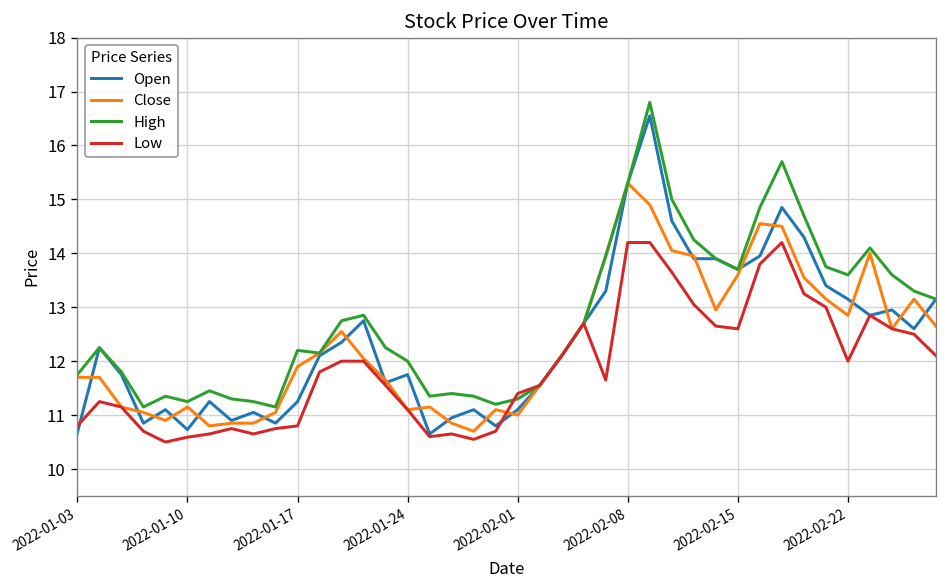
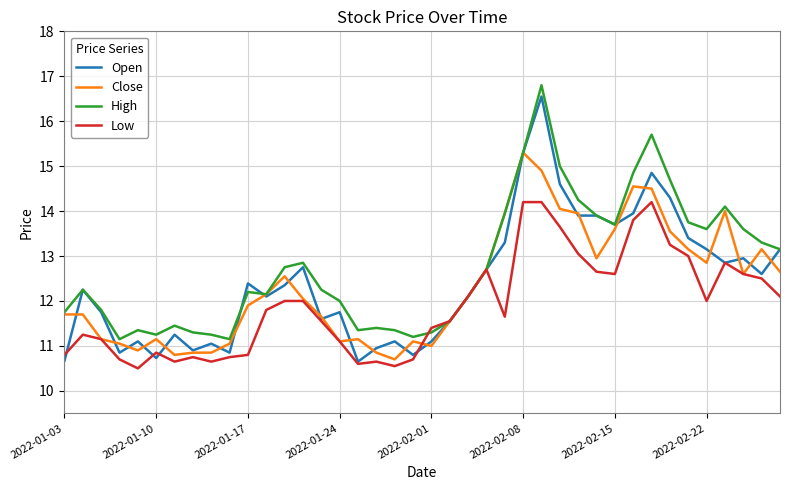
Low, 2022-01-10: 10.6 -> 10.9
Open, 2022-01-17: 11.3 -> 12.4
